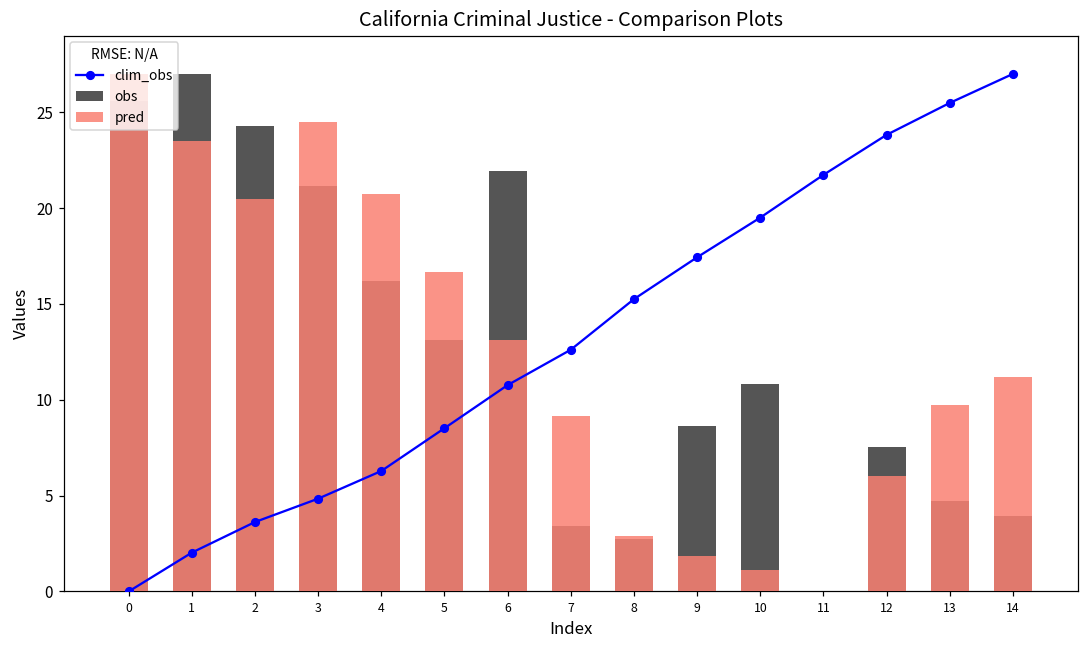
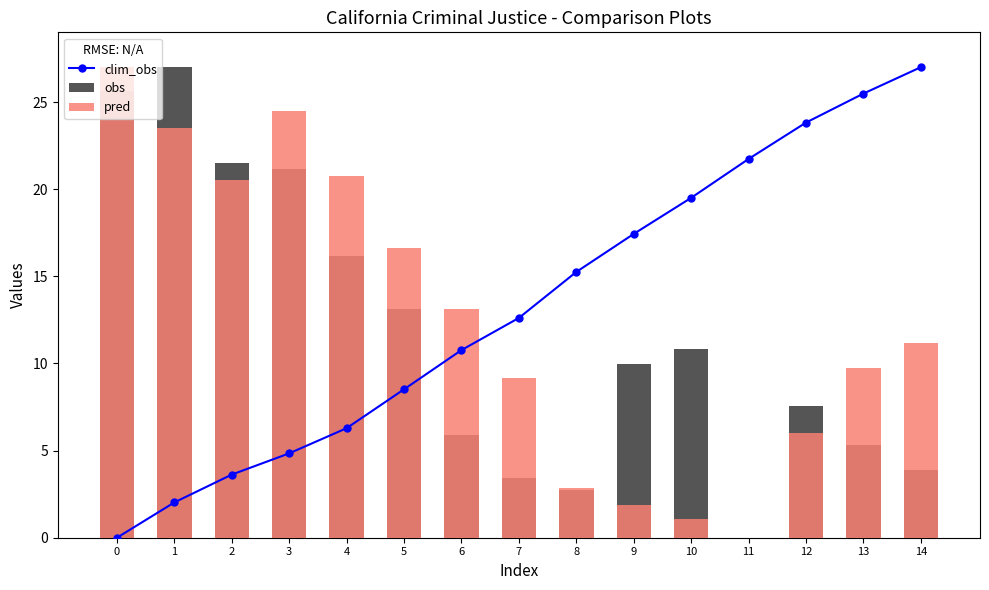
obs, 2: 24.3 -> 21.5
obs, 6: 21.9 -> 5.9
obs, 9: 8.6 -> 10.0
obs, 13: 4.7 -> 5.3
